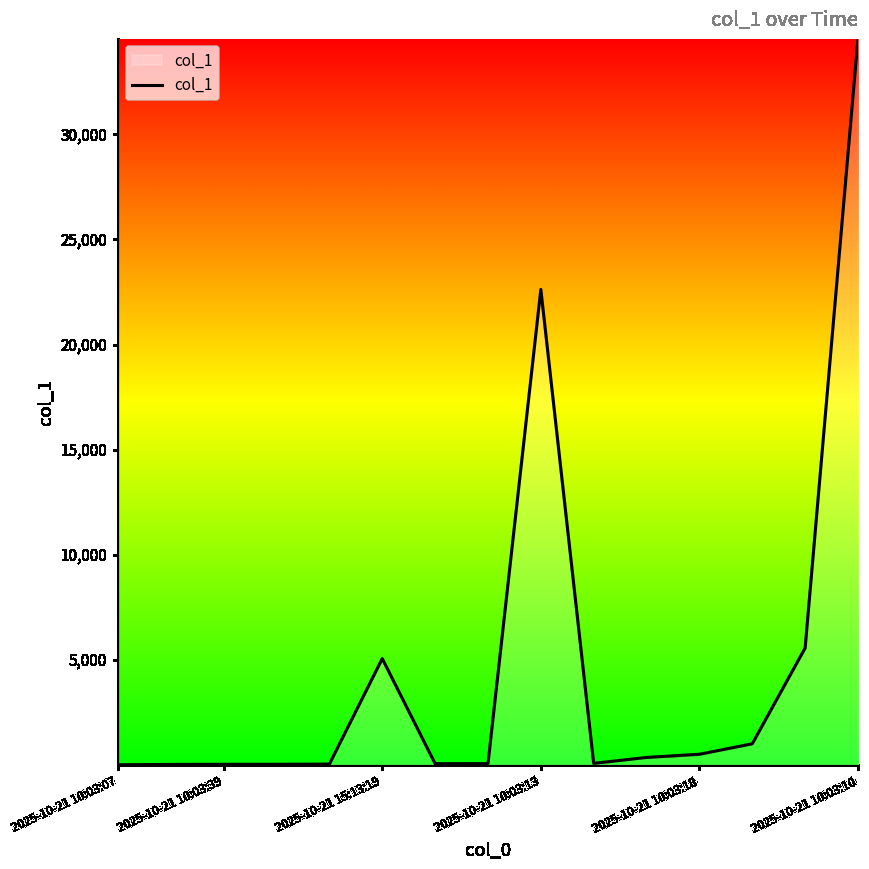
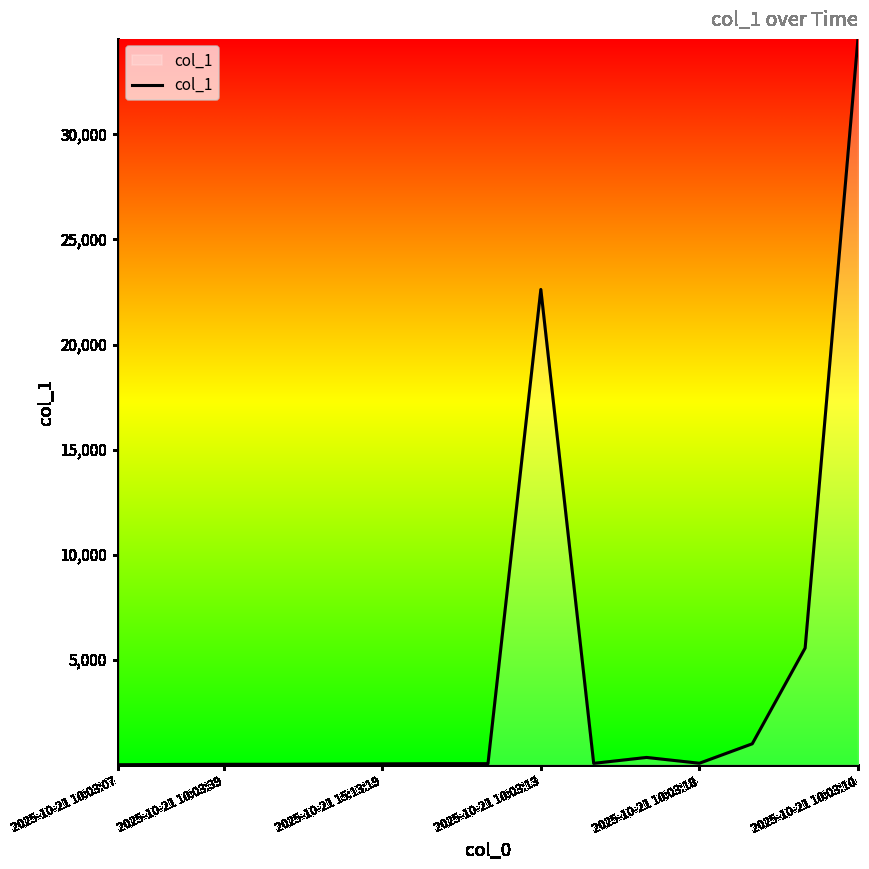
2025-10-21 15:13:19: 5,100 -> 0
2025-10-21 10:03:18: 500 -> 100
